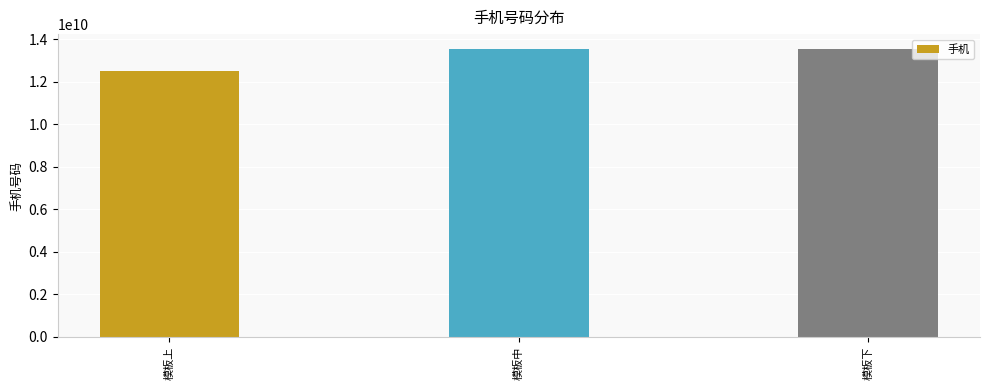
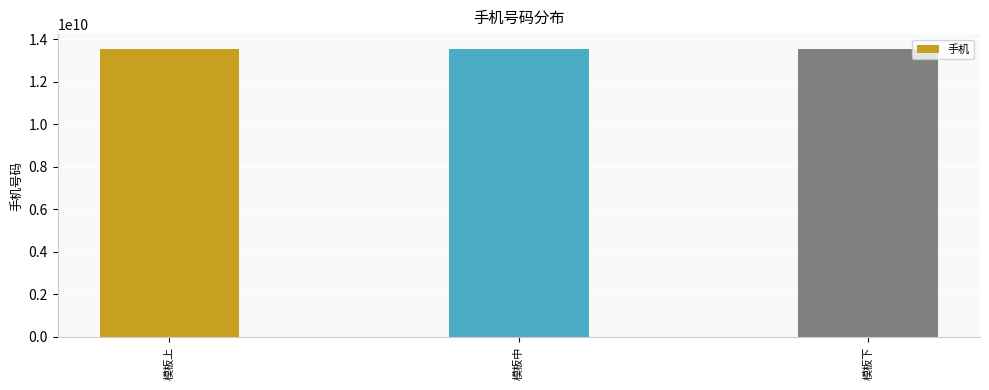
模板上: 12500000000 -> 13500000000
